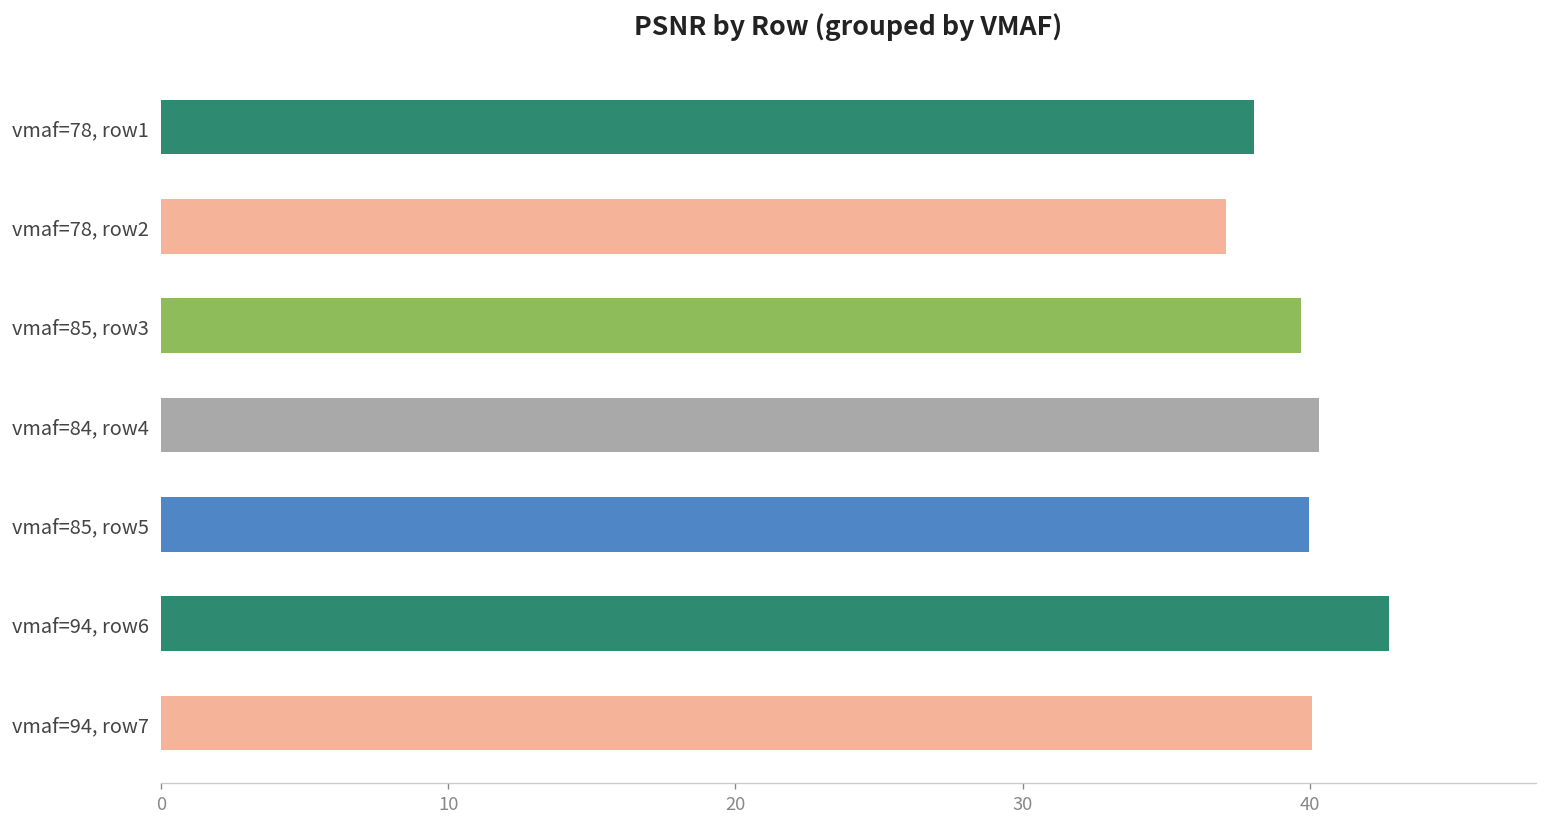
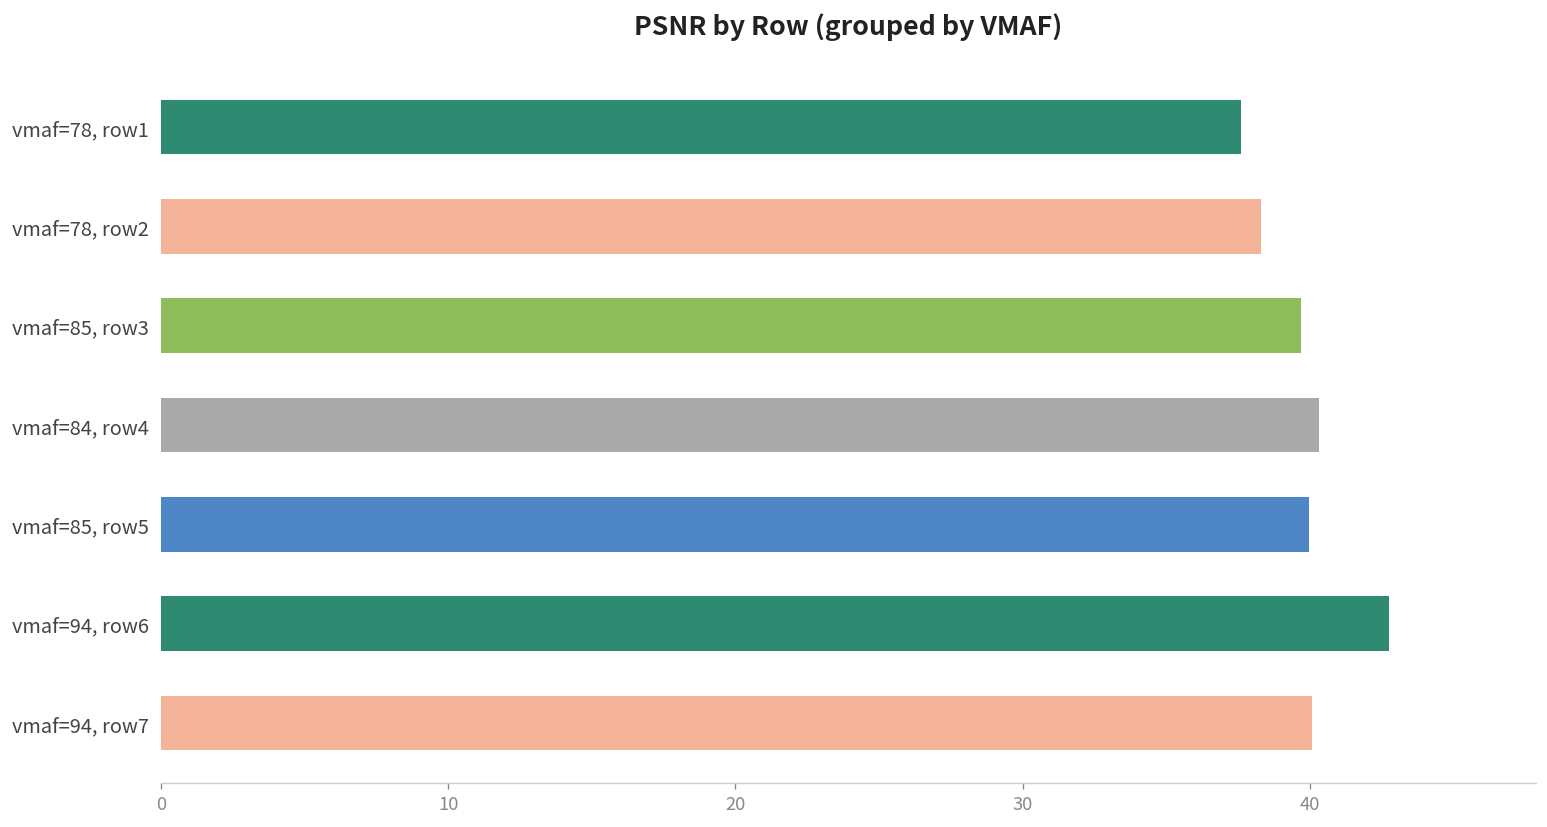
vmaf=78, row1: 38.0 -> 37.6
vmaf=78, row2: 37.1 -> 38.3
